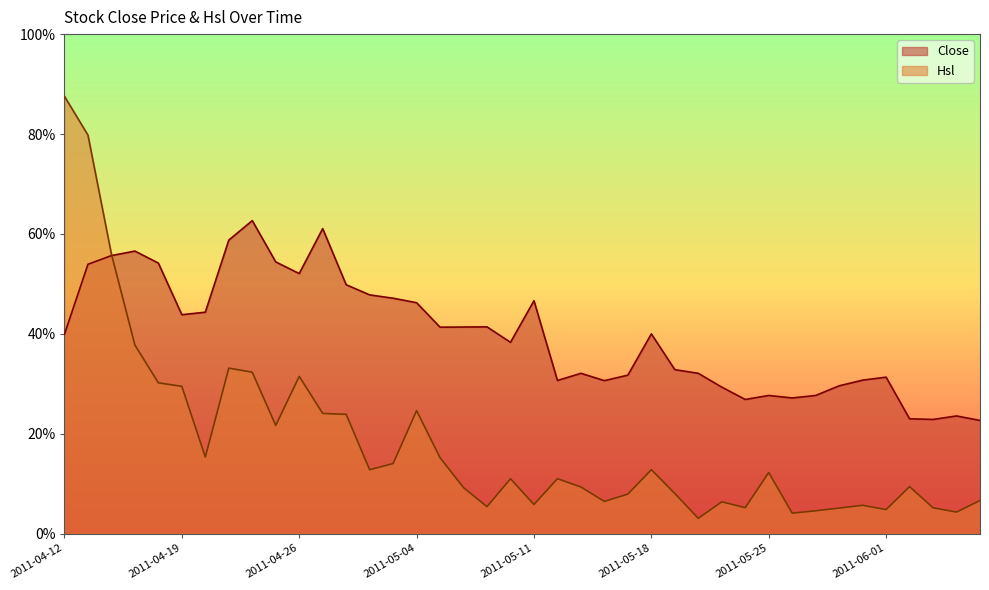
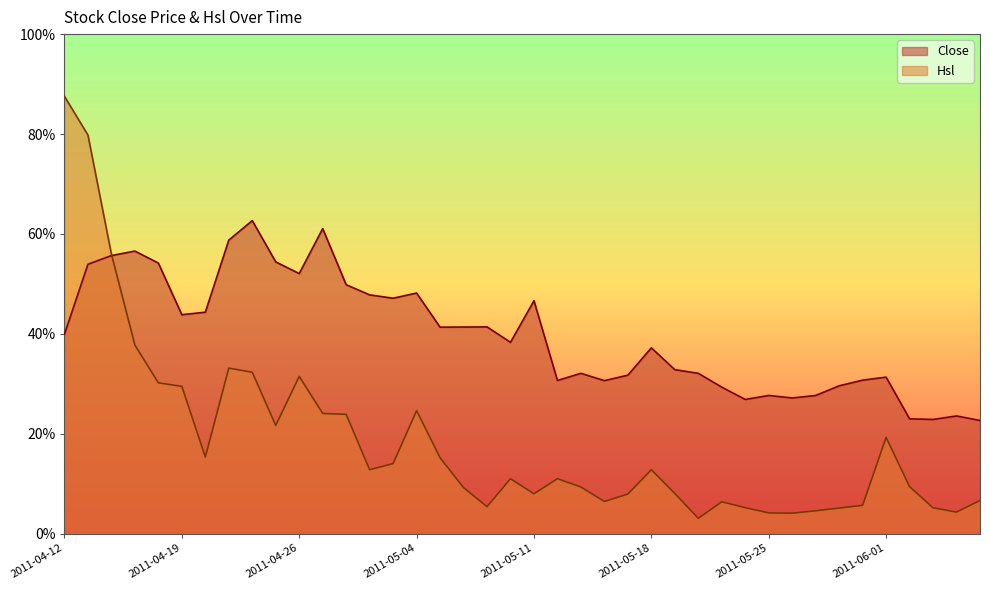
Close, 2011-05-04: 46% -> 48%
Hsl, 2011-05-11: 6% -> 8%
Close, 2011-05-18: 40% -> 37%
Hsl, 2011-05-25: 12% -> 4%
Hsl, 2011-06-01: 5% -> 19%
